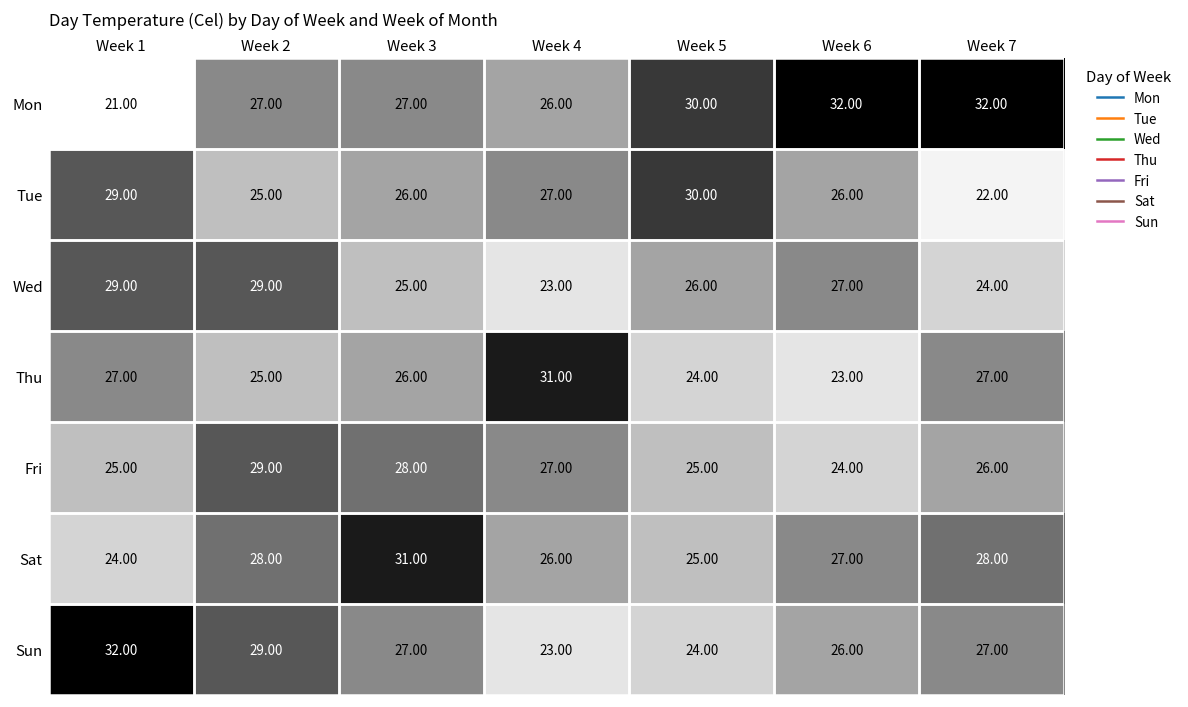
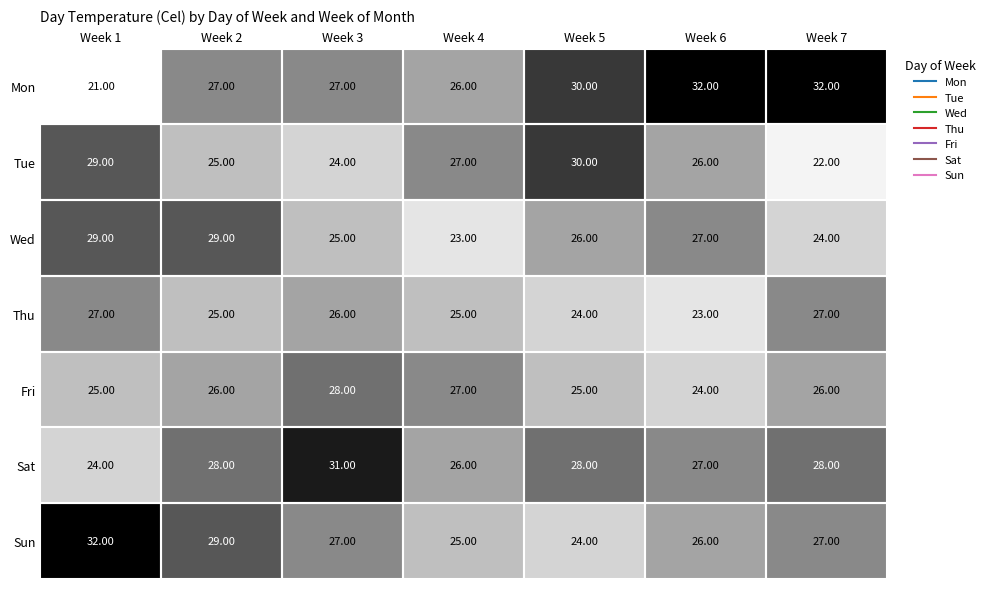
Tue, Week 3: 26.00 -> 24.00
Thu, Week 4: 31.00 -> 25.00
Fri, Week 2: 29.00 -> 26.00
Sat, Week 5: 25.00 -> 28.00
Sun, Week 4: 23.00 -> 25.00
